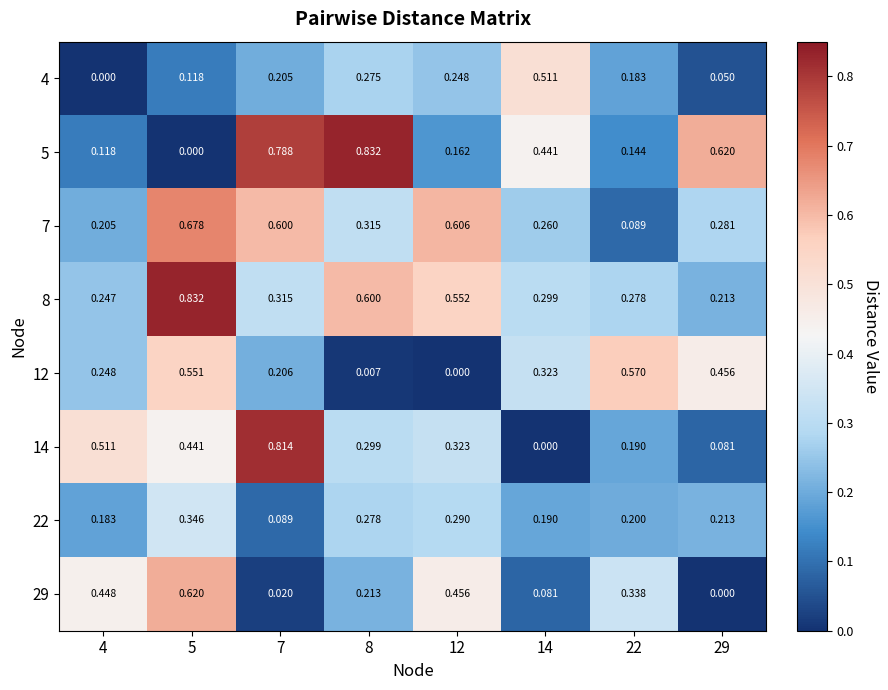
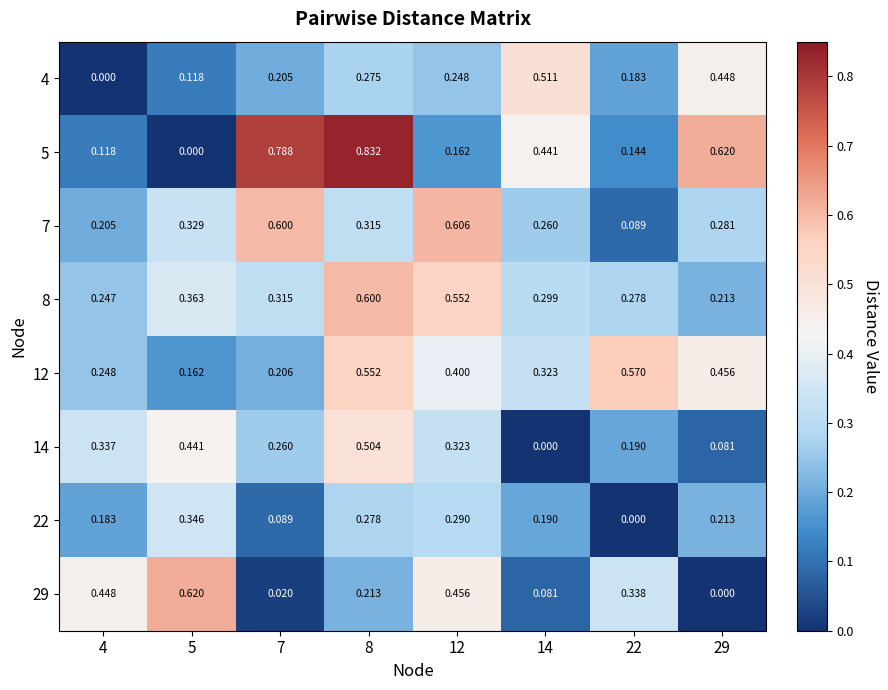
4, 29: 0.050 -> 0.448
7, 5: 0.678 -> 0.329
8, 5: 0.832 -> 0.363
12, 5: 0.551 -> 0.162
12, 8: 0.007 -> 0.552
12, 12: 0.000 -> 0.400
14, 4: 0.511 -> 0.337
14, 7: 0.814 -> 0.260
14, 8: 0.299 -> 0.504
22, 22: 0.200 -> 0.000
